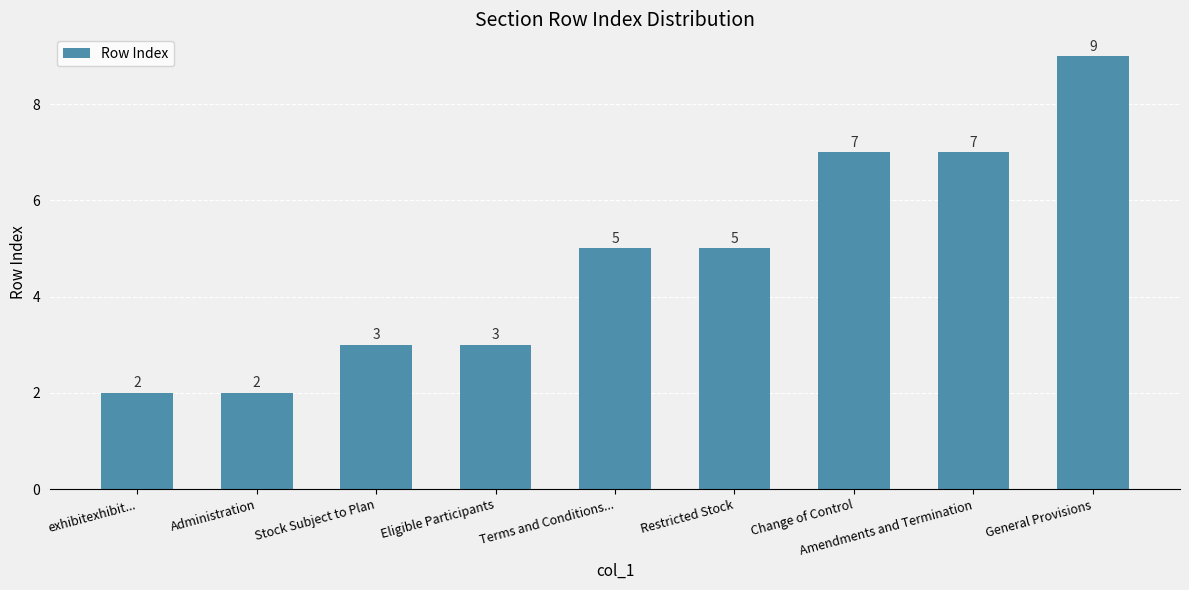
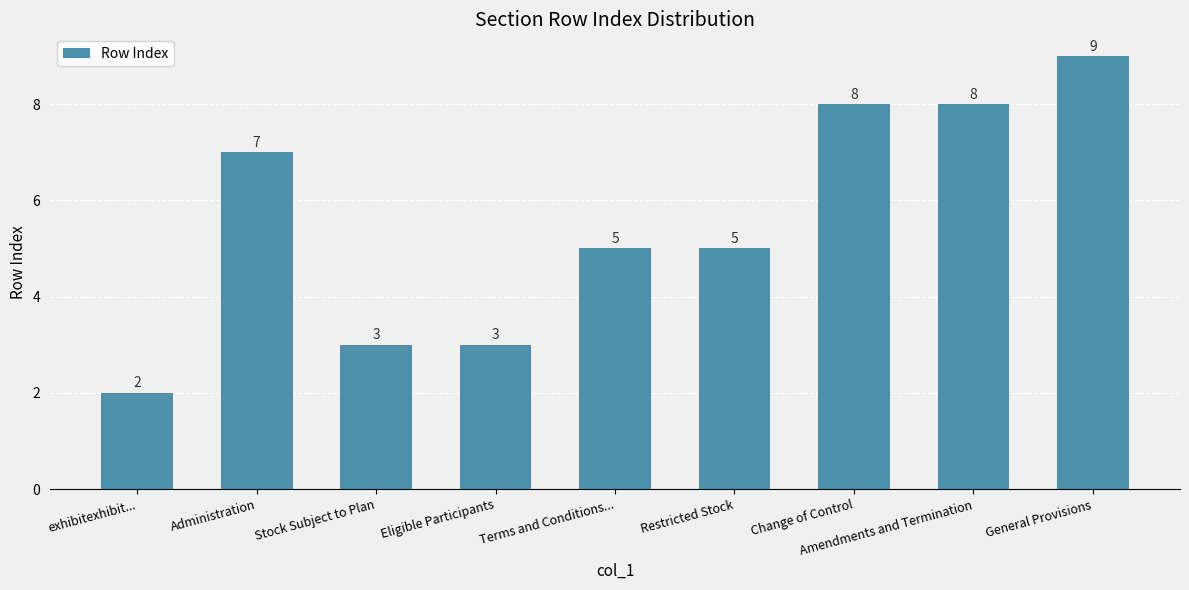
Administration: 2 -> 7
Change of Control: 7 -> 8
Amendments and Termination: 7 -> 8
